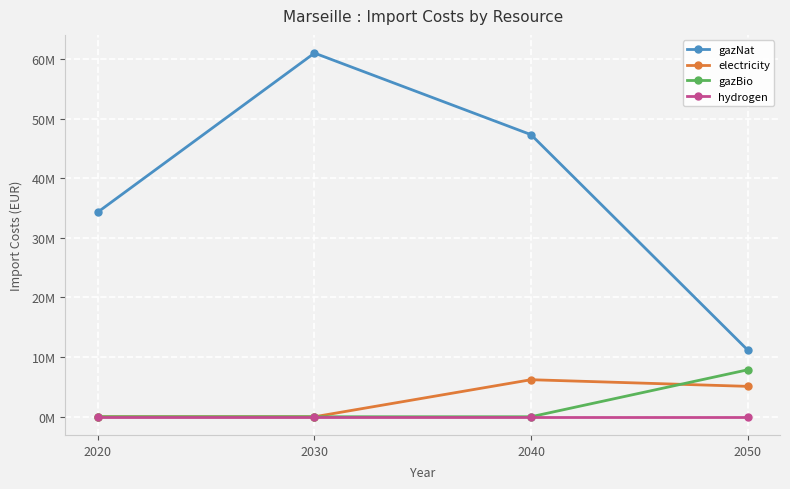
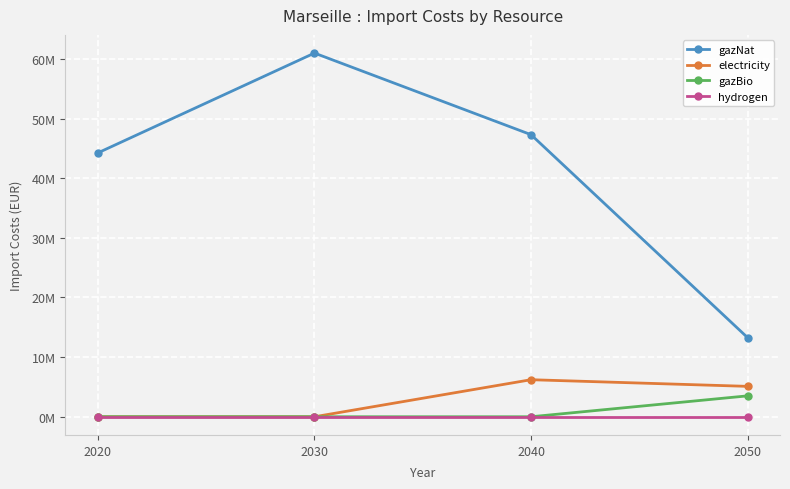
gazNat, 2020: 34000000 -> 44000000
gazNat, 2050: 11000000 -> 13000000
gazBio, 2050: 8000000 -> 4000000
